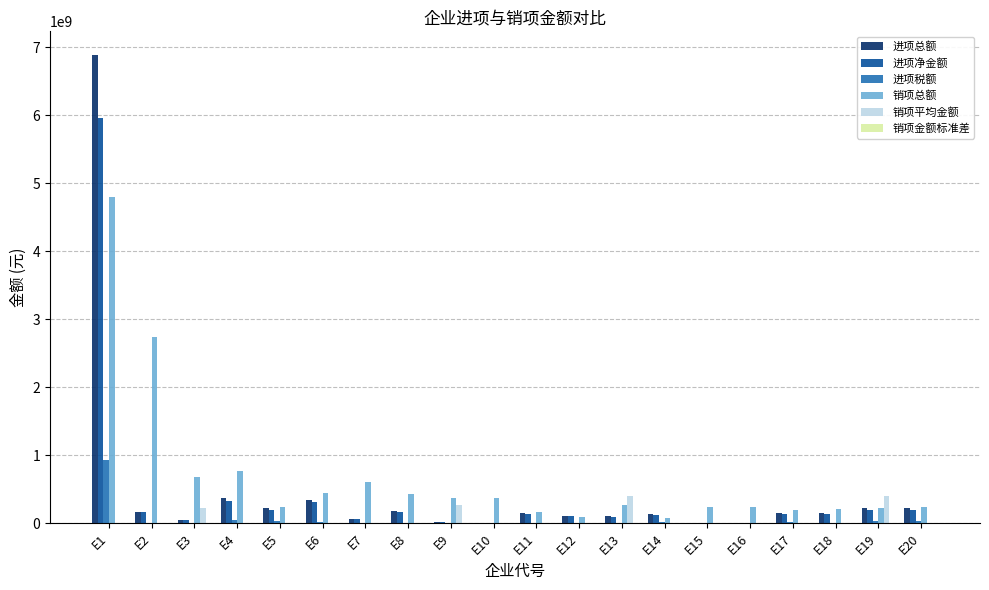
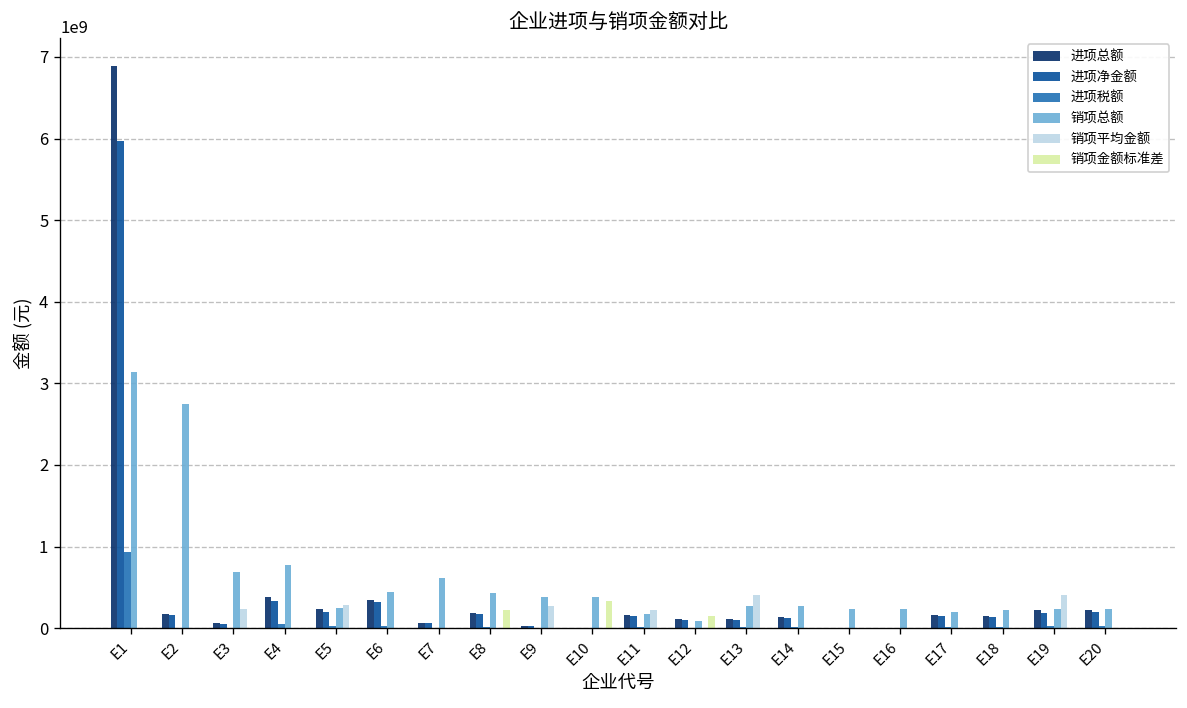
销项总额, E1: 4800000000 -> 3100000000
销项平均金额, E5: 0 -> 300000000
销项金额标准差, E8: 0 -> 200000000
销项金额标准差, E10: 0 -> 300000000
销项平均金额, E11: 0 -> 200000000
销项金额标准差, E12: 0 -> 100000000
销项总额, E14: 100000000 -> 300000000
